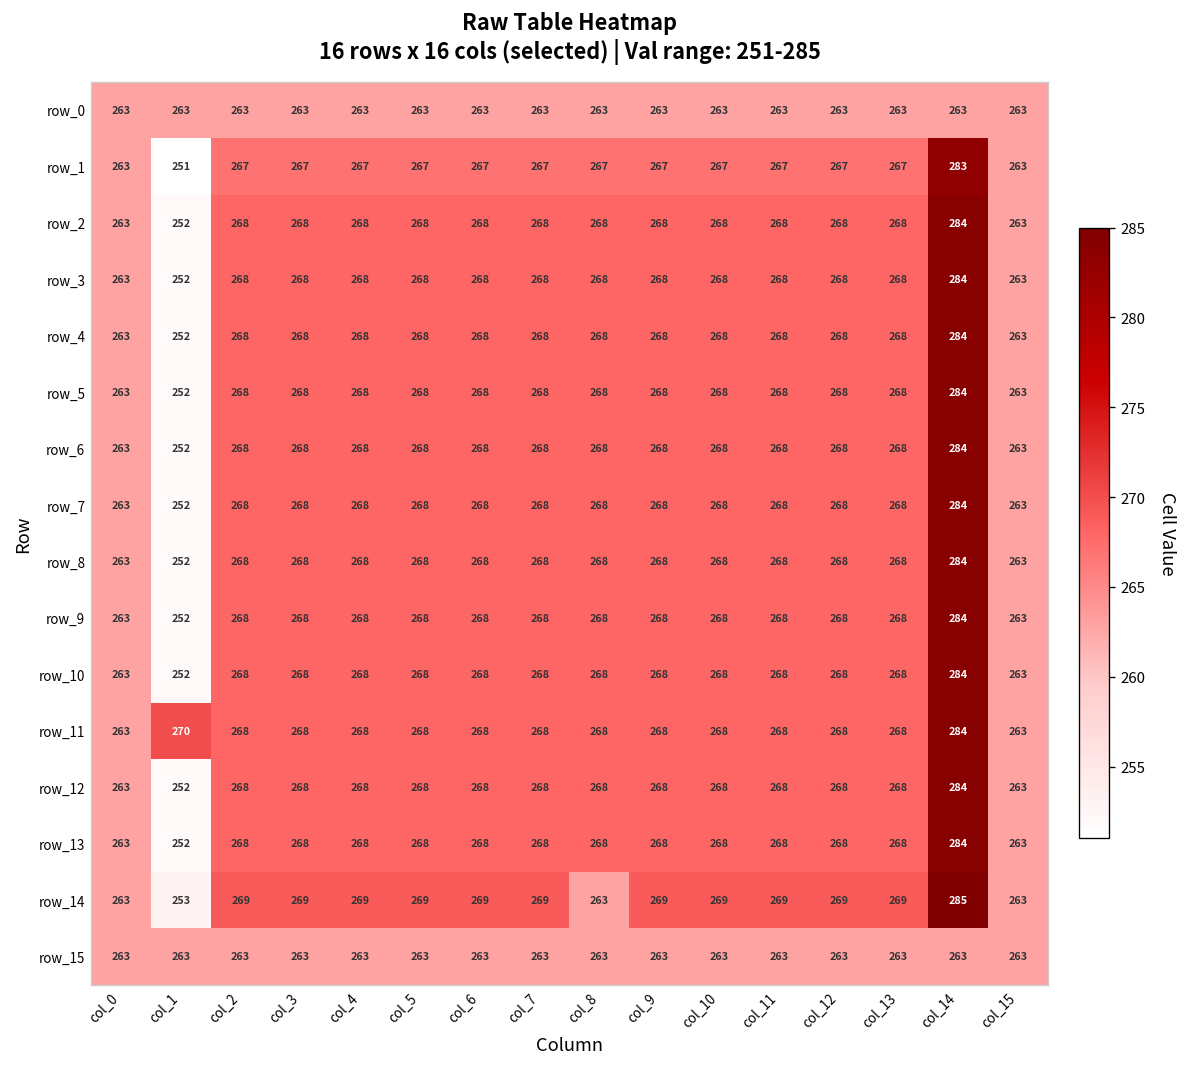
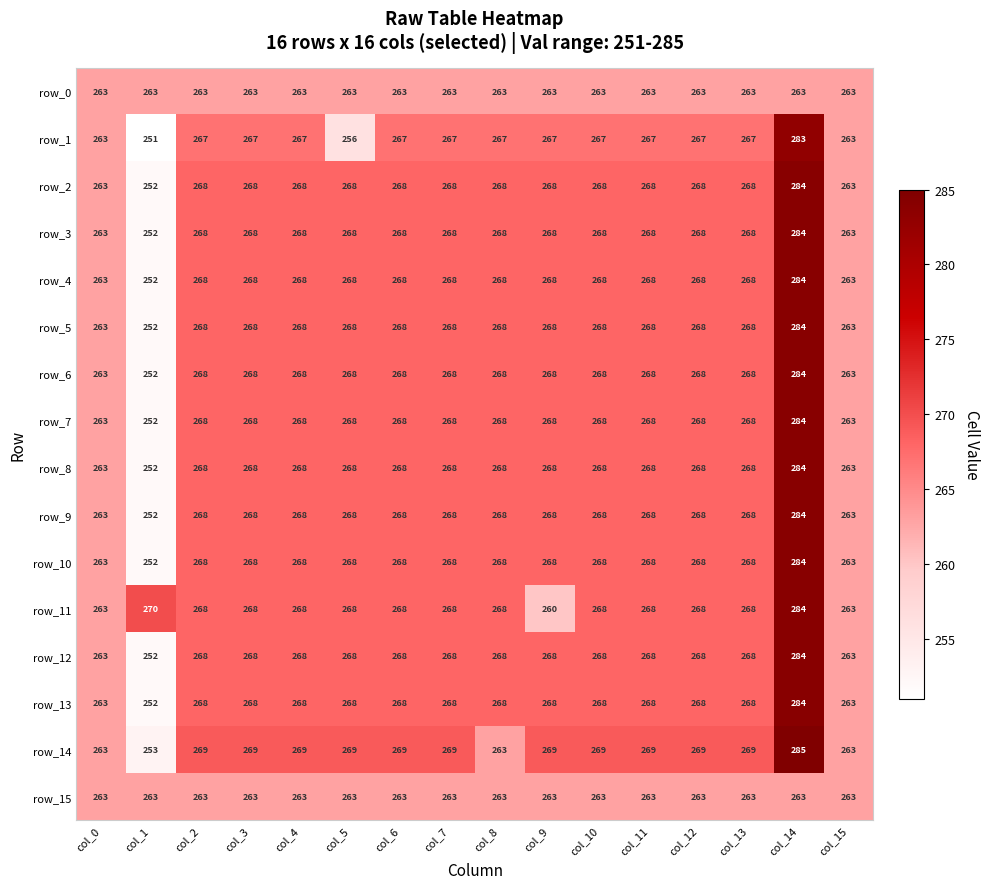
row_1, col_5: 267 -> 256
row_11, col_9: 268 -> 260
